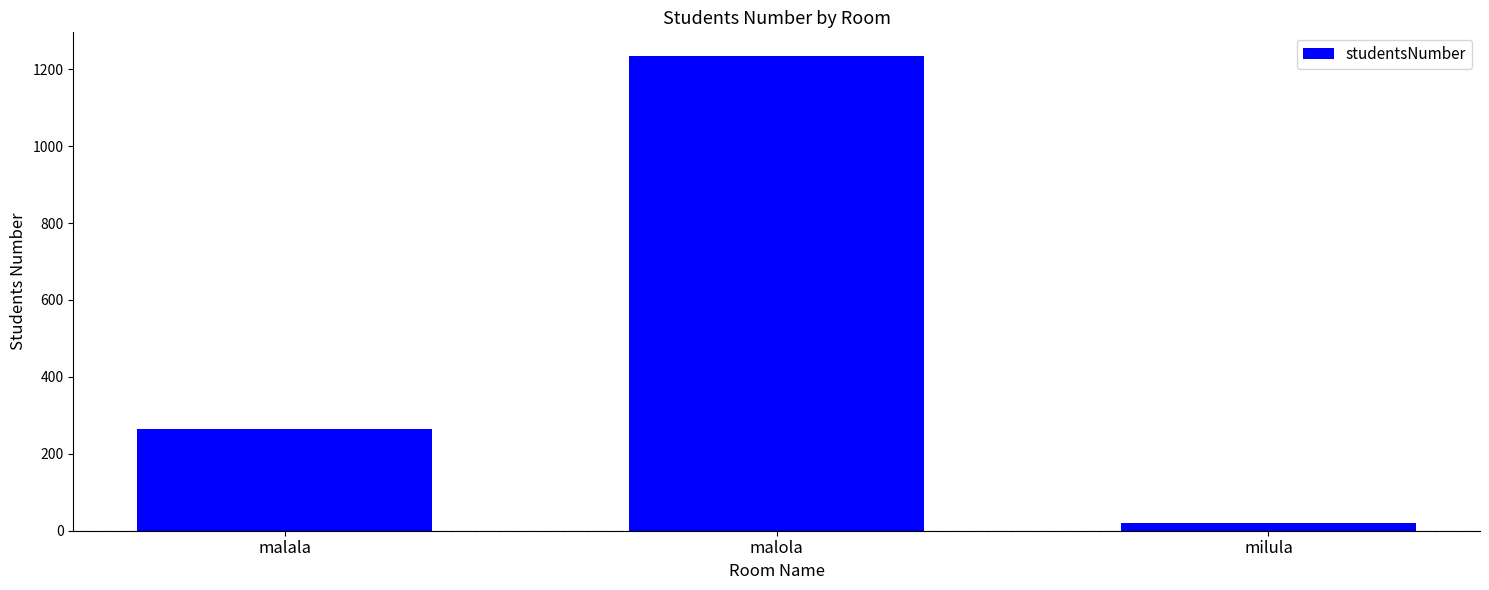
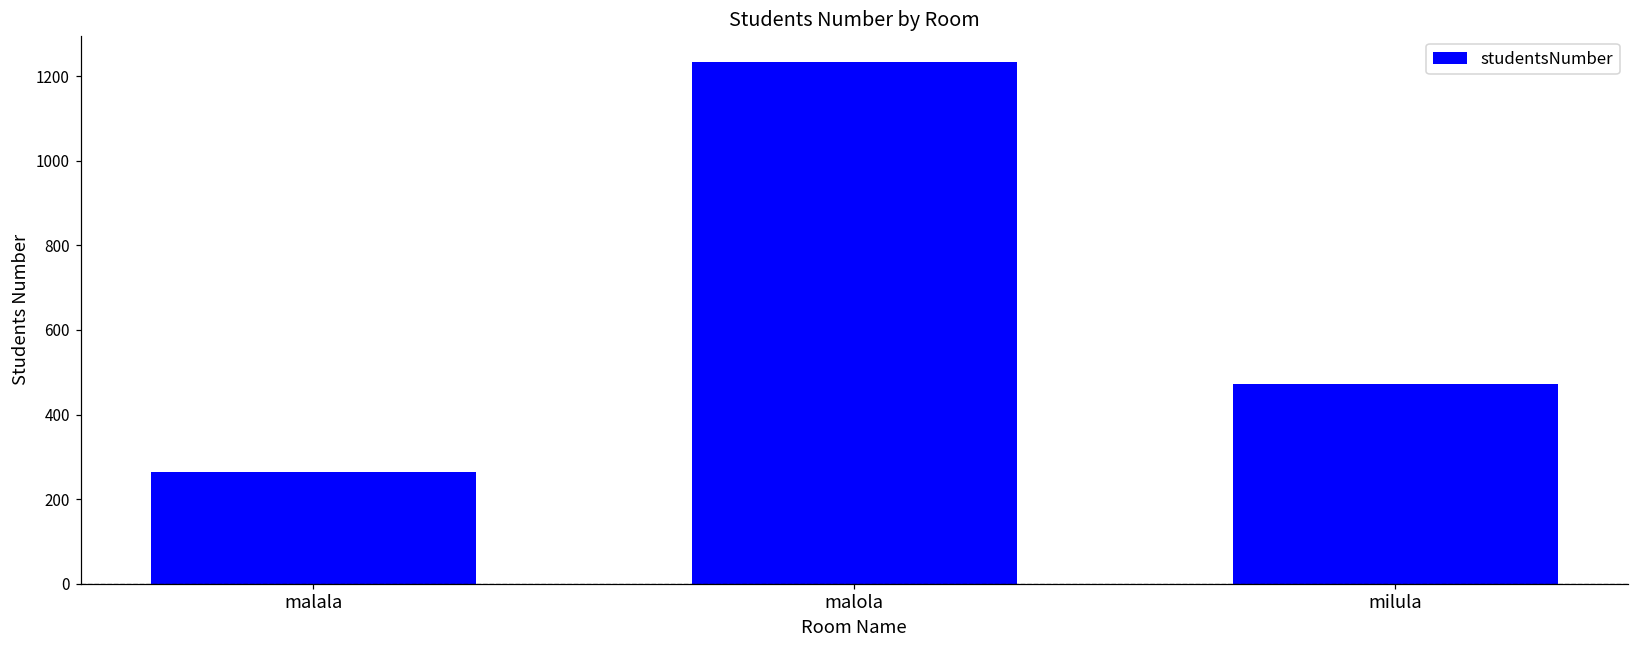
milula: 20 -> 470
